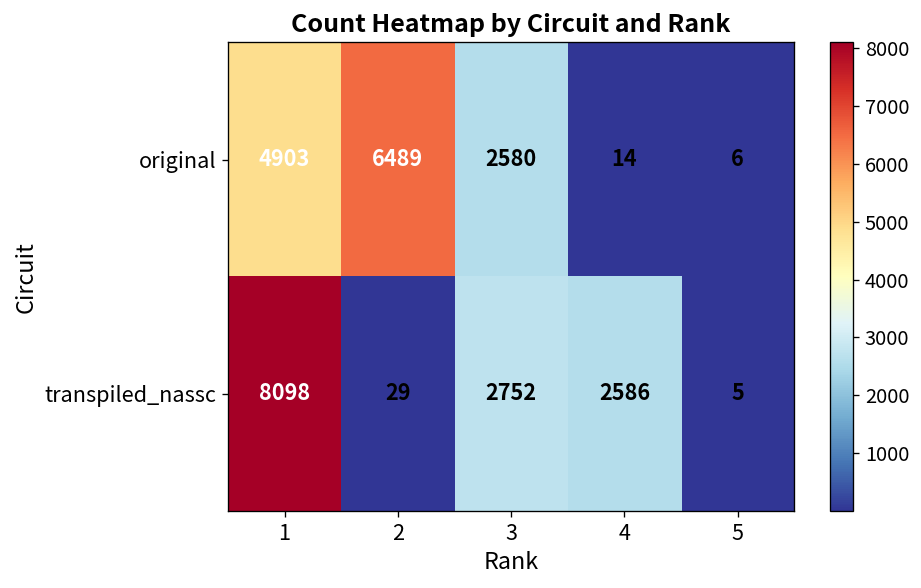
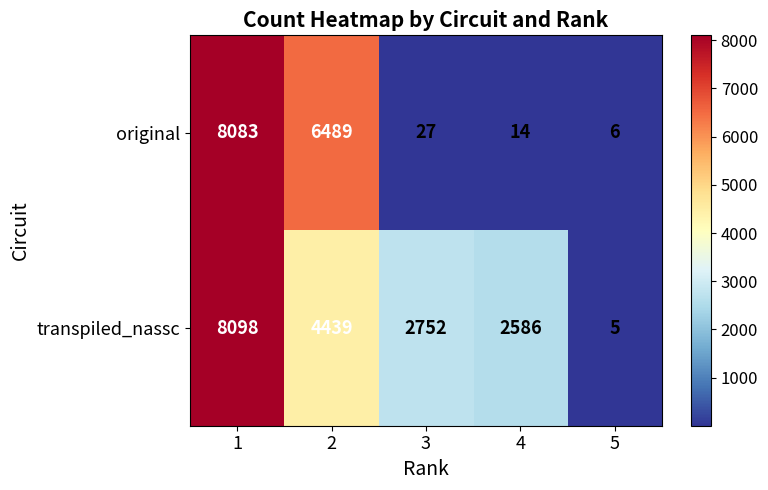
original, 1: 4903 -> 8083
original, 3: 2580 -> 27
transpiled_nassc, 2: 29 -> 4439
